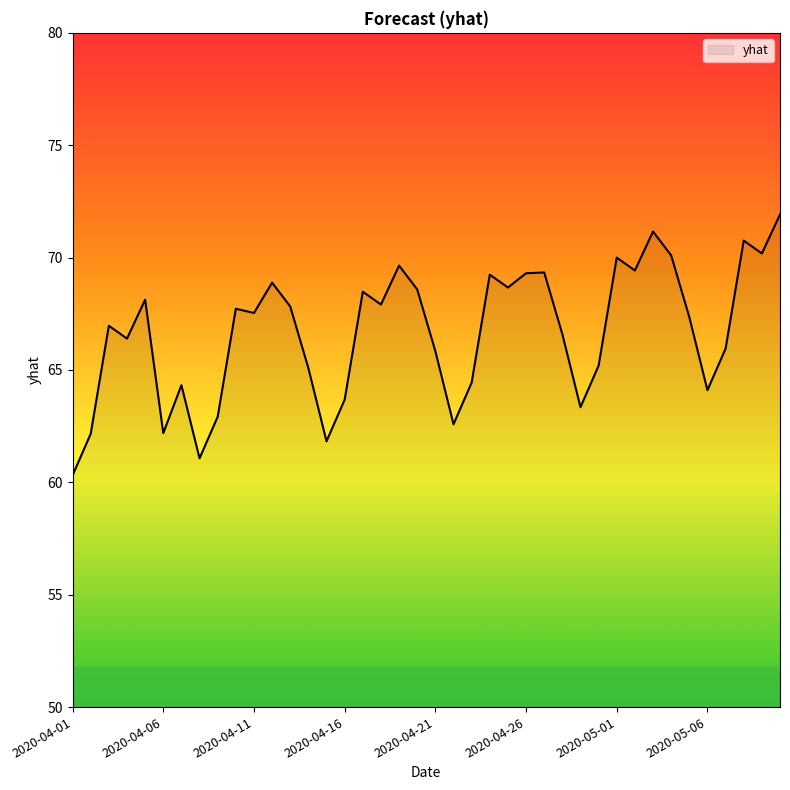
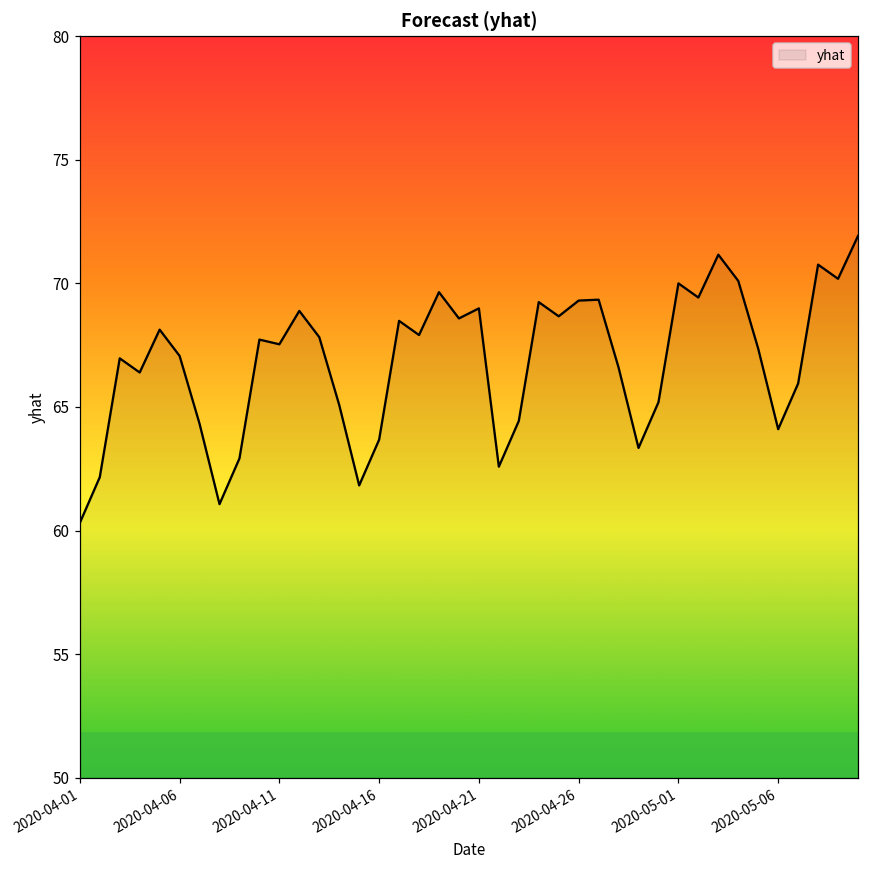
2020-04-06: 62.2 -> 67.1
2020-04-21: 65.8 -> 69.0
